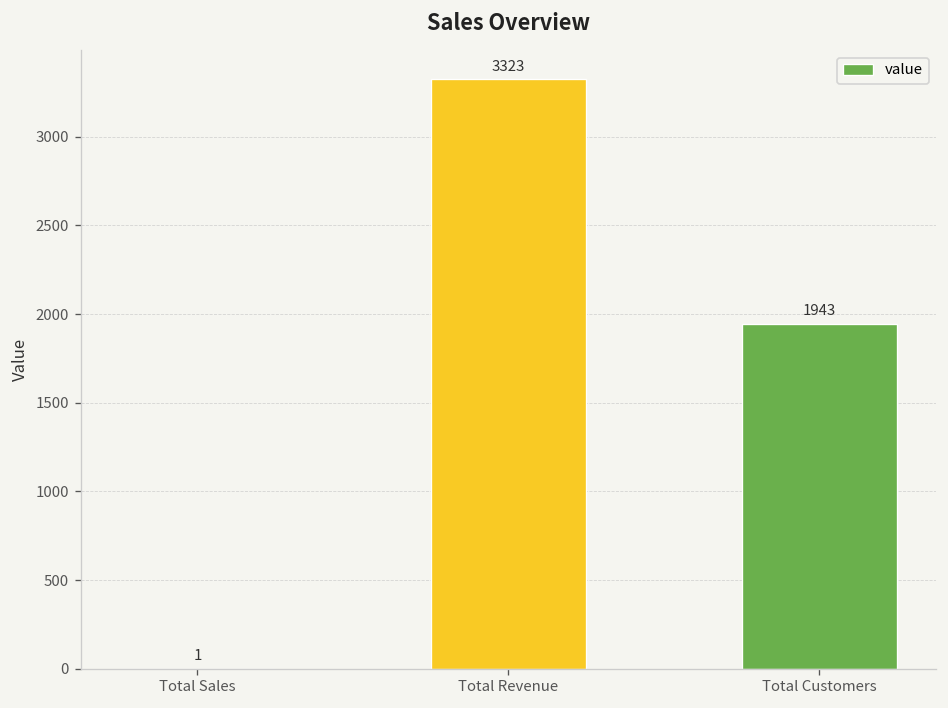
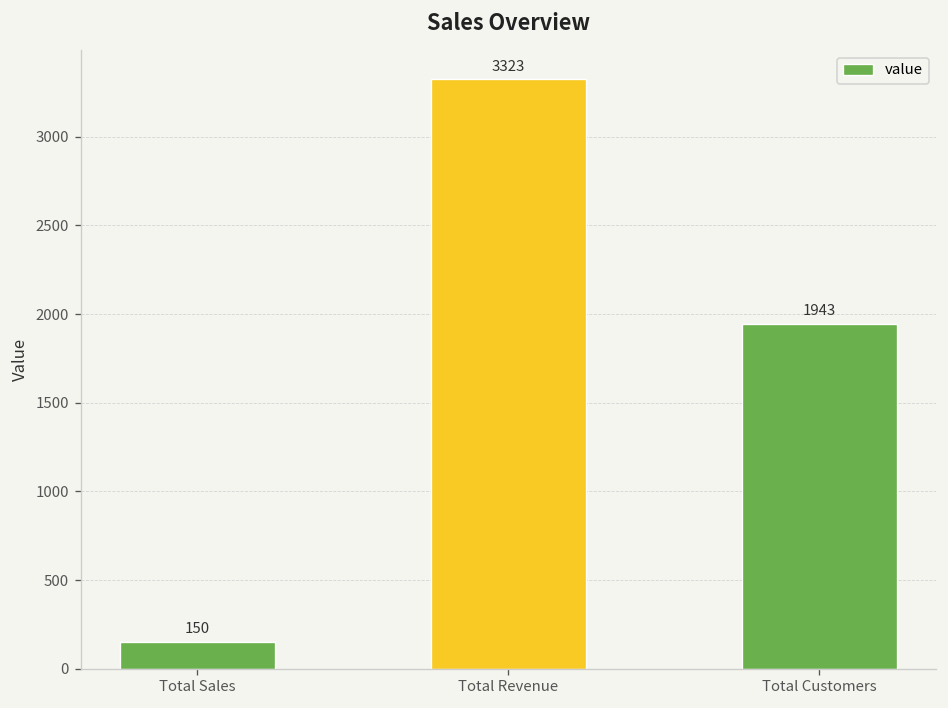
Total Sales: 1 -> 150
